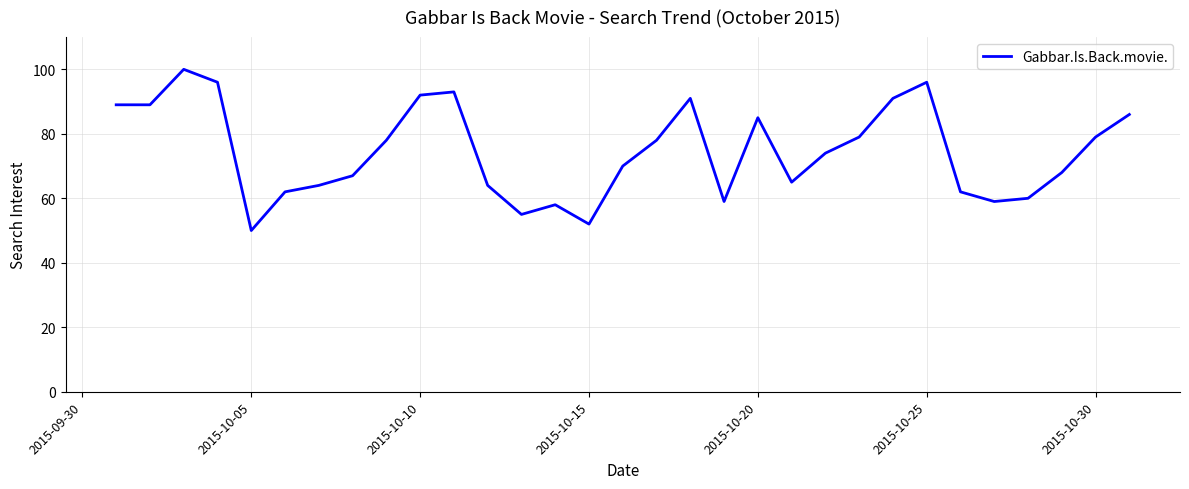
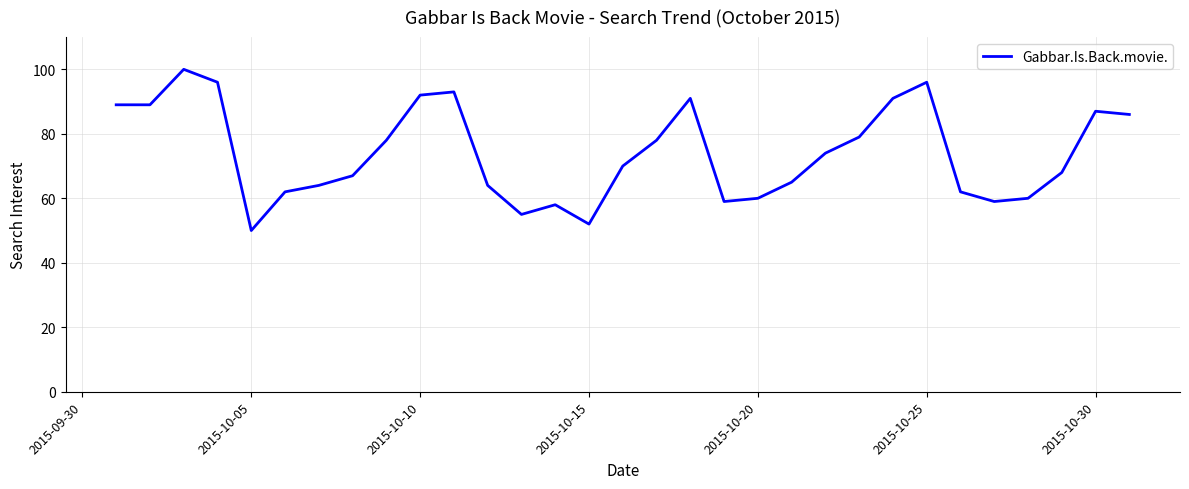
2015-10-20: 85 -> 60
2015-10-30: 79 -> 87
